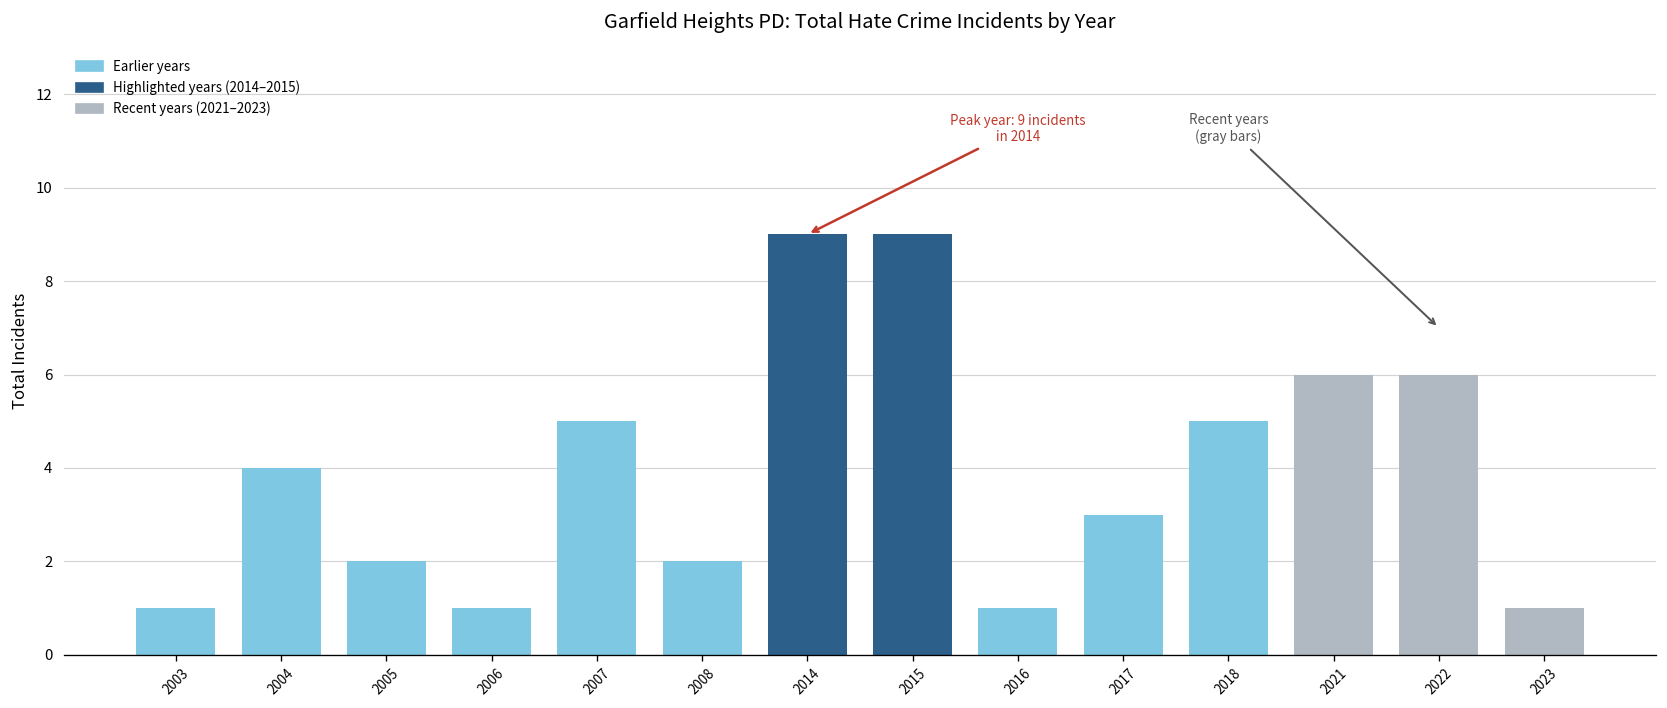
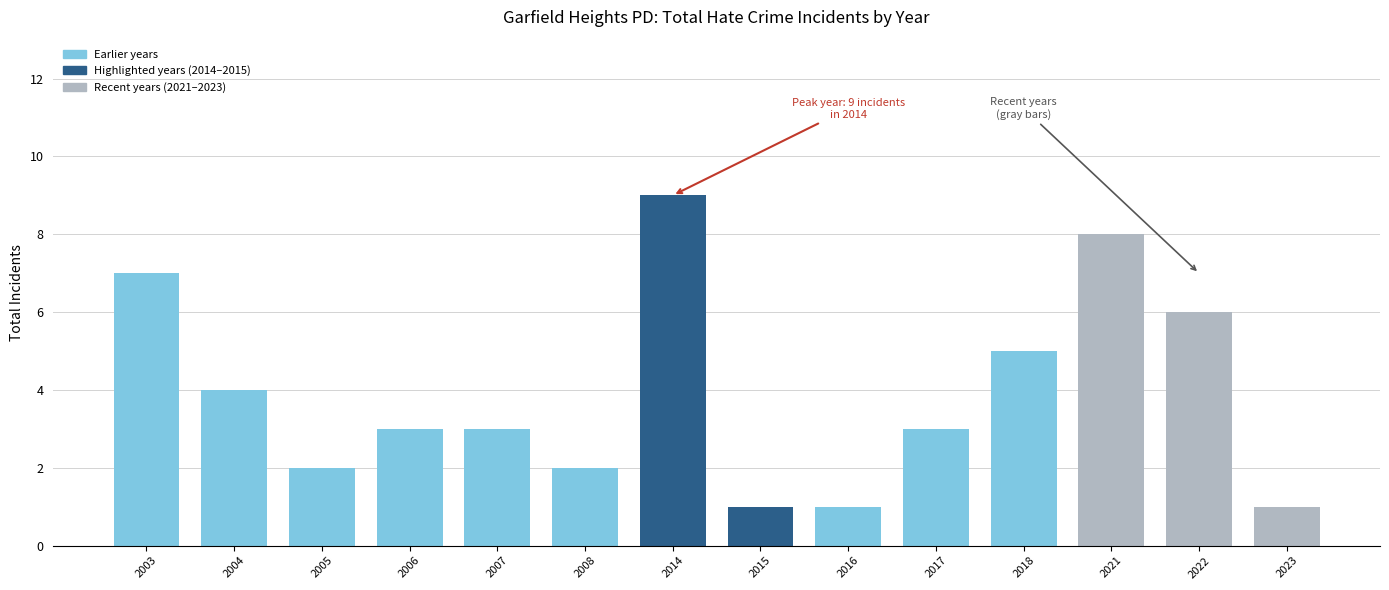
2003: 1 -> 7
2006: 1 -> 3
2007: 5 -> 3
2015: 9 -> 1
2021: 6 -> 8
